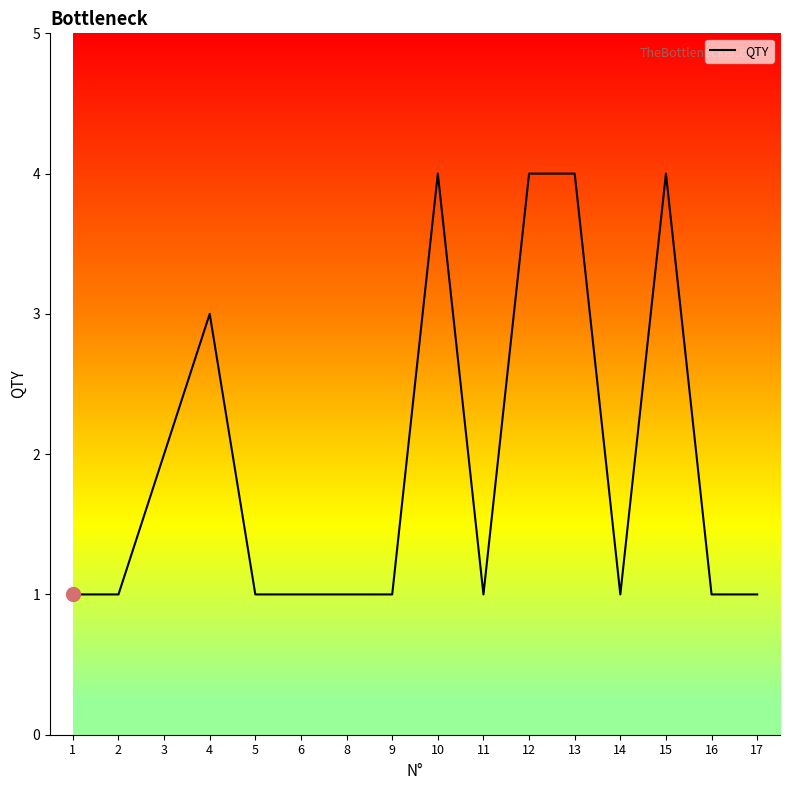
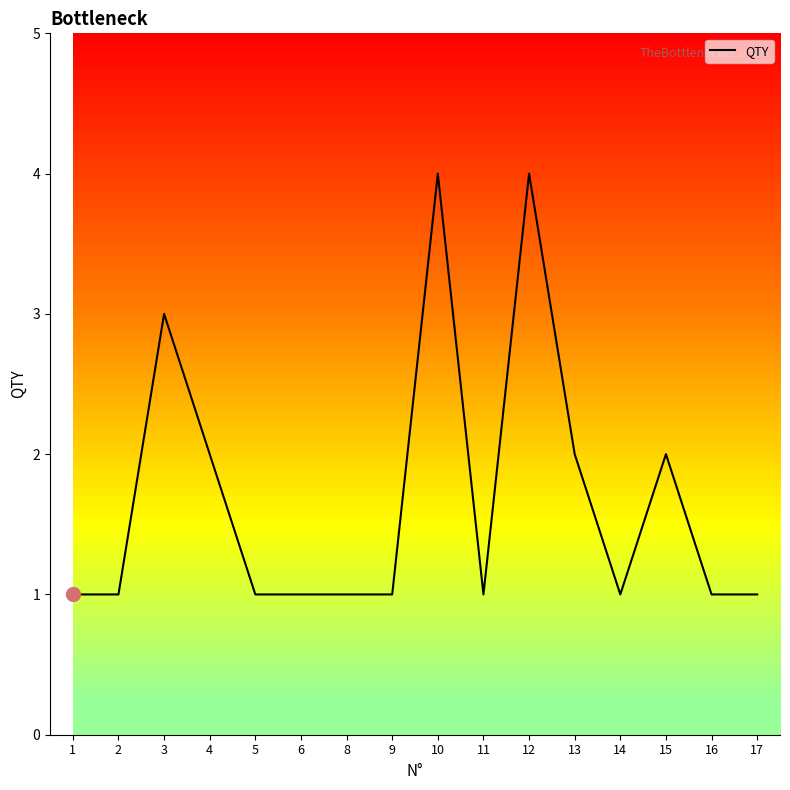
QTY, 3: 2 -> 3
QTY, 4: 3 -> 2
QTY, 13: 4 -> 2
QTY, 15: 4 -> 2
